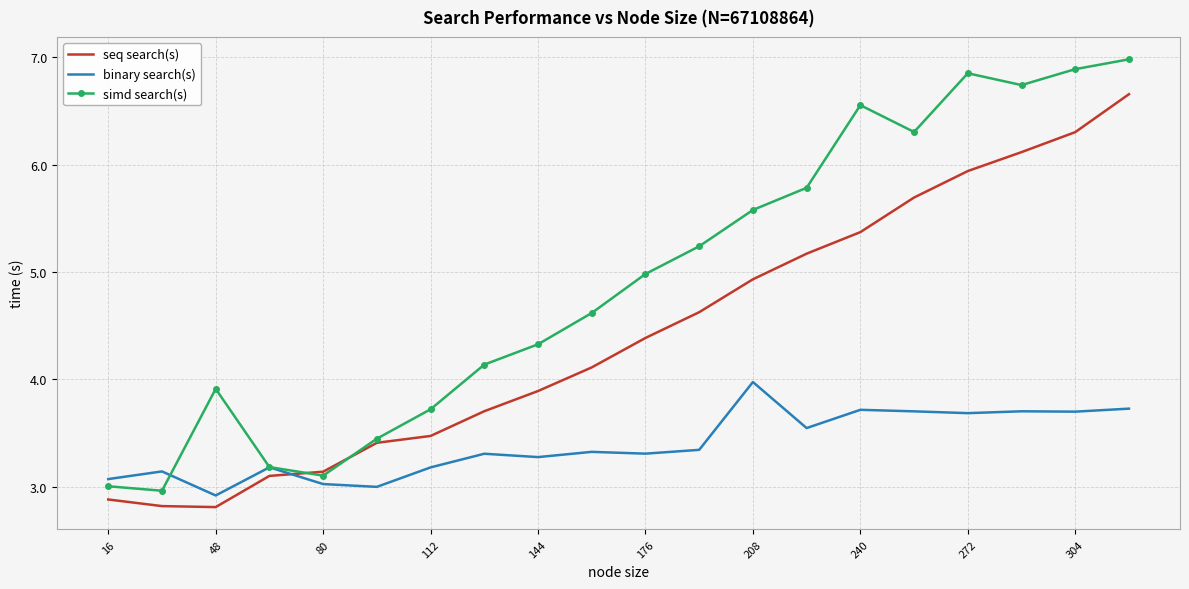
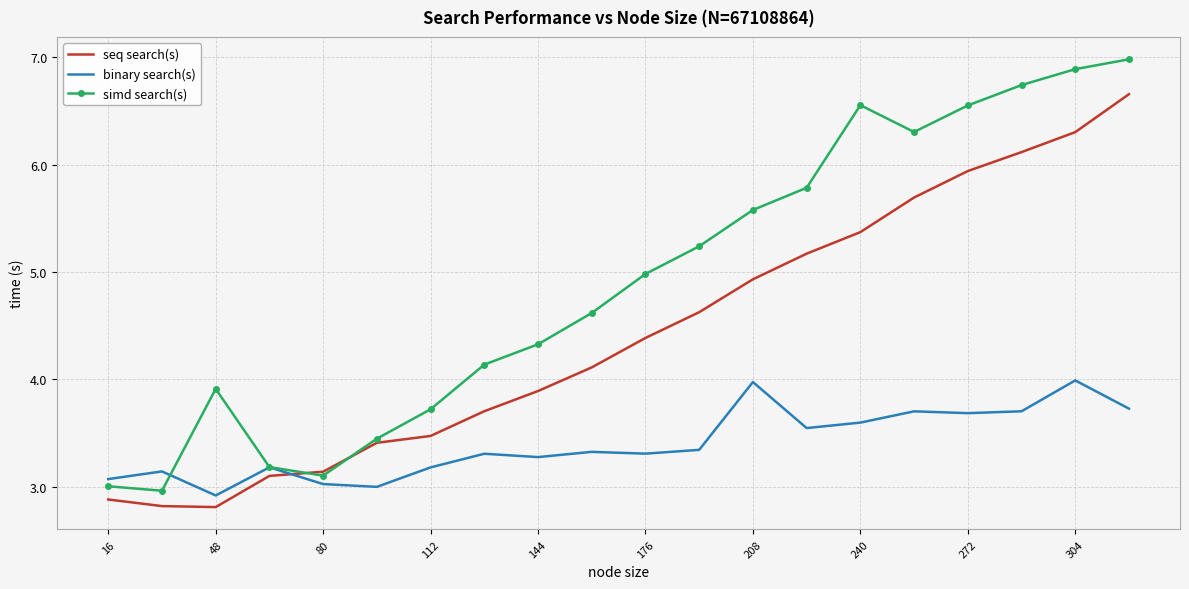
binary search(s), 240: 3.72 -> 3.60
simd search(s), 272: 6.85 -> 6.55
binary search(s), 304: 3.70 -> 3.99
